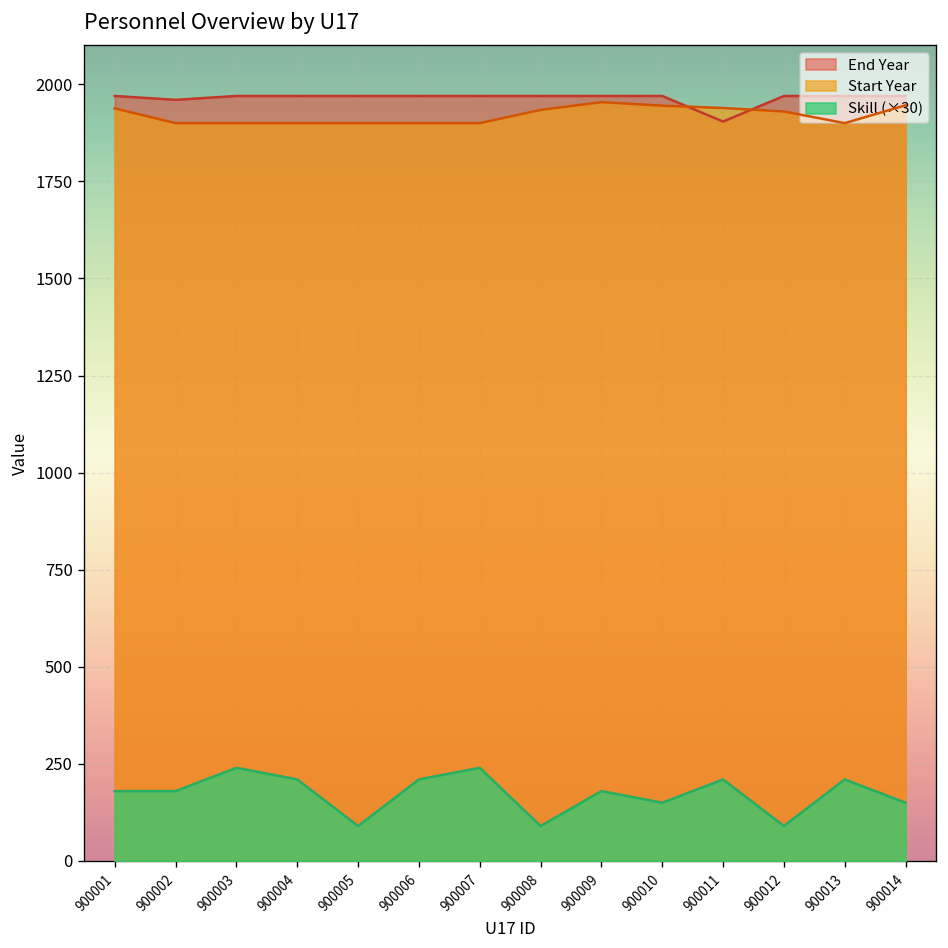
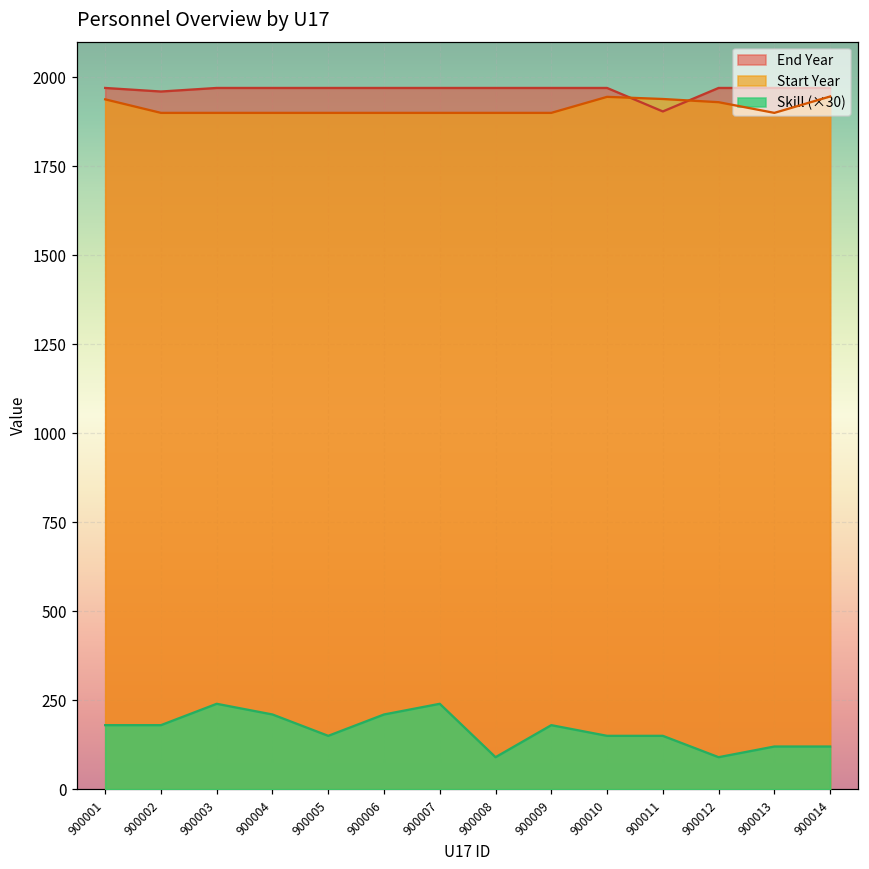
Skill (×30), 900005: 90 -> 150
Start Year, 900008: 1930 -> 1900
Start Year, 900009: 1950 -> 1900
Skill (×30), 900011: 210 -> 150
Skill (×30), 900013: 210 -> 120
Skill (×30), 900014: 150 -> 120
